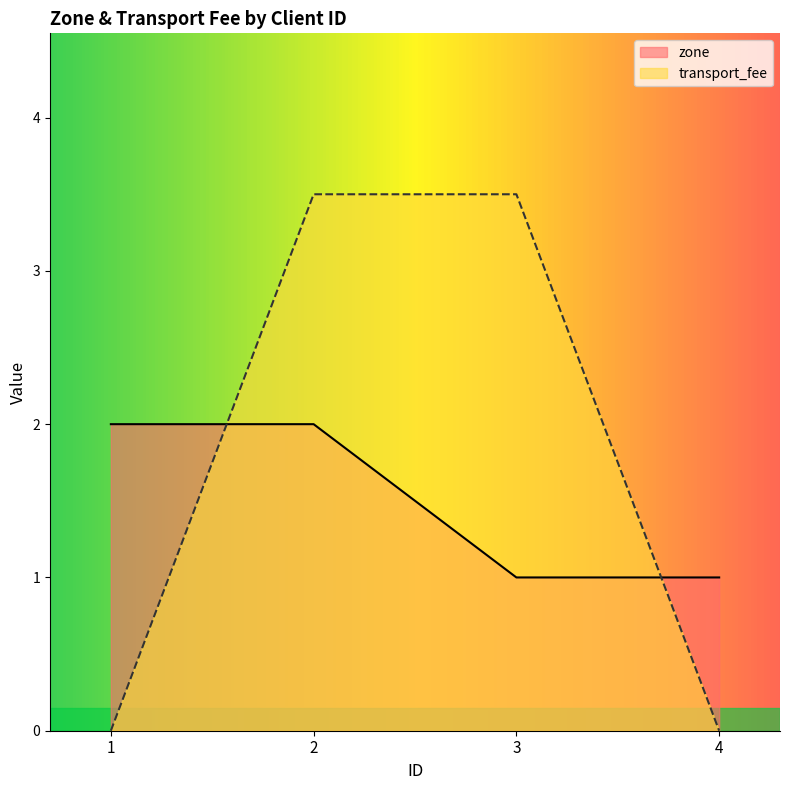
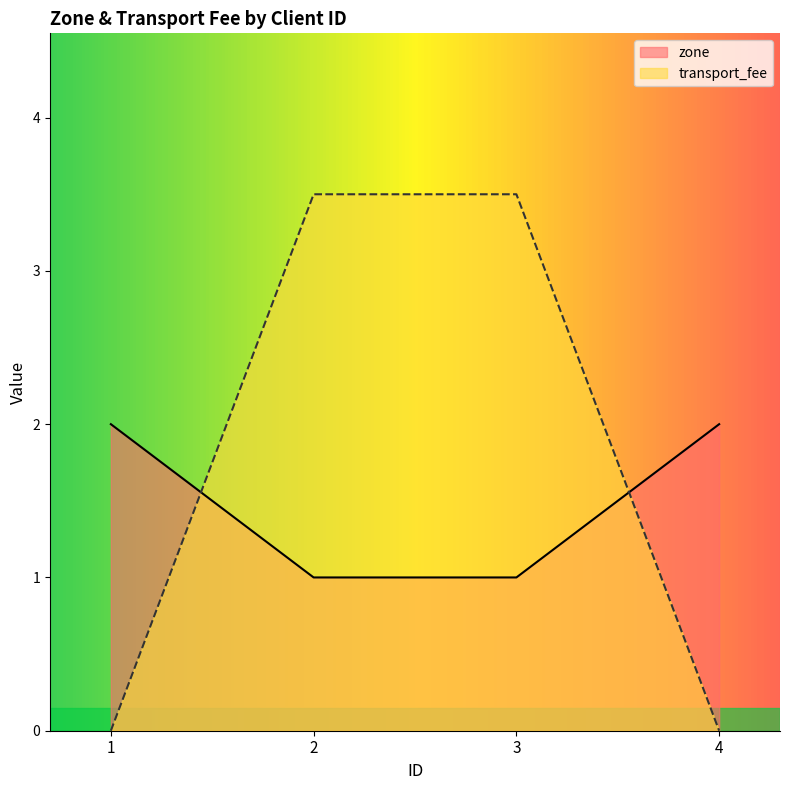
zone, 2: 2 -> 1
zone, 4: 1 -> 2
